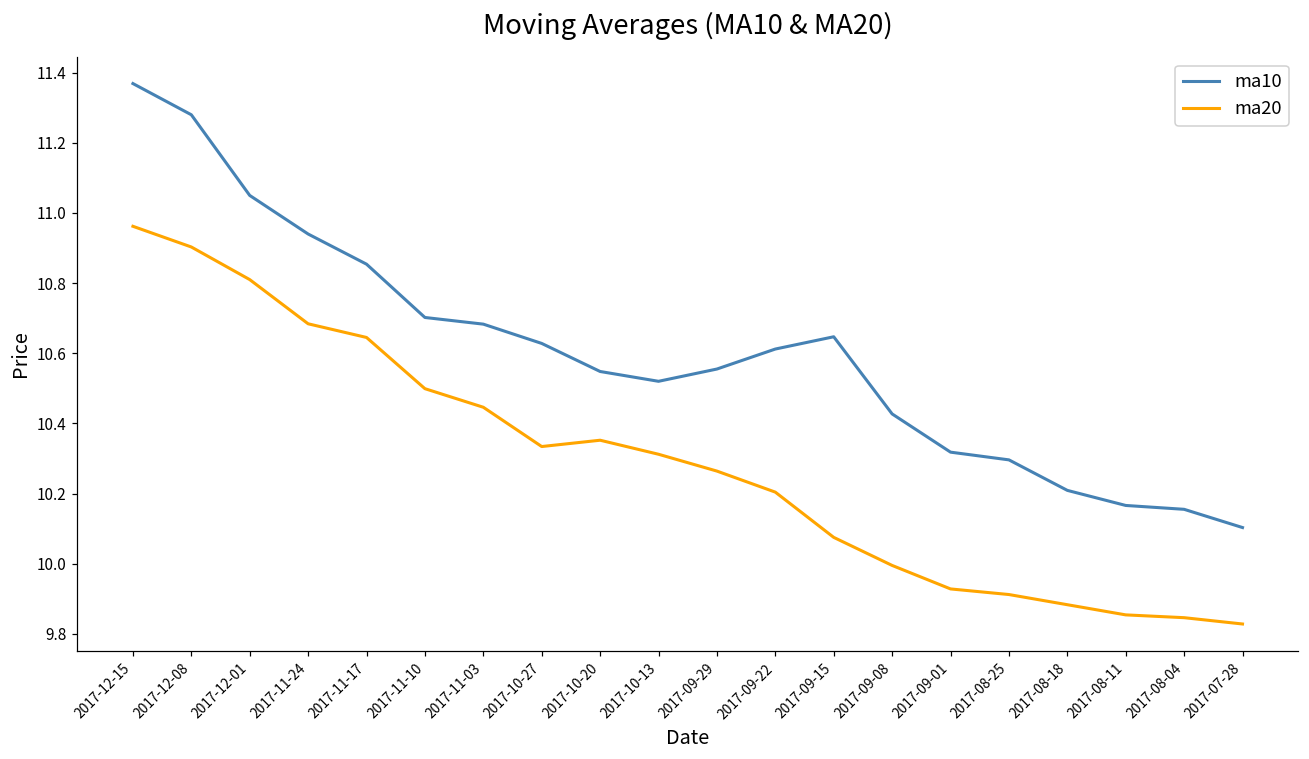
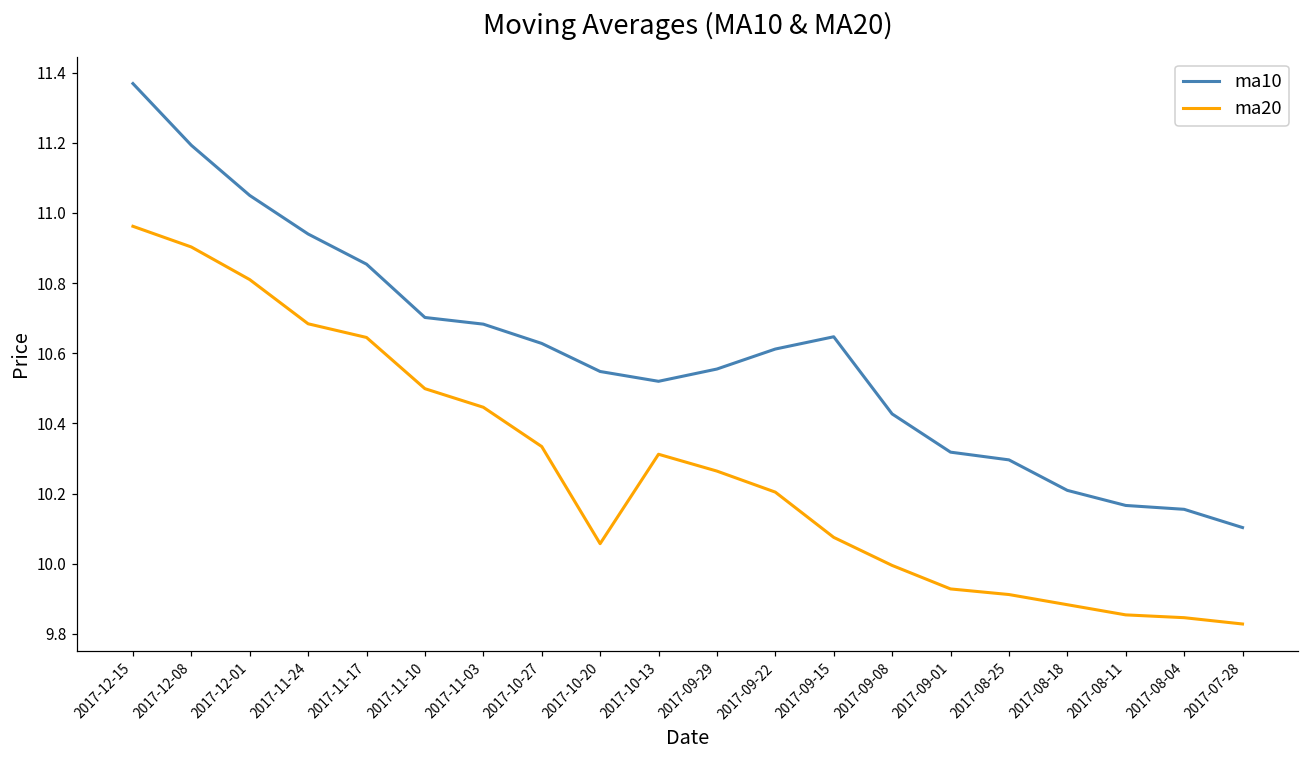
ma10, 2017-12-08: 11.28 -> 11.19
ma20, 2017-10-20: 10.35 -> 10.06
